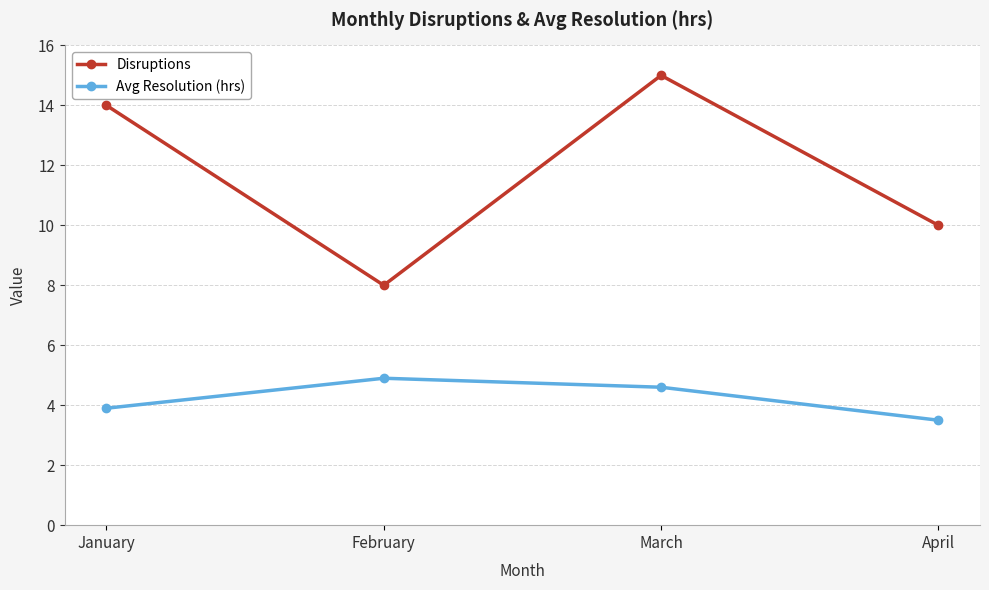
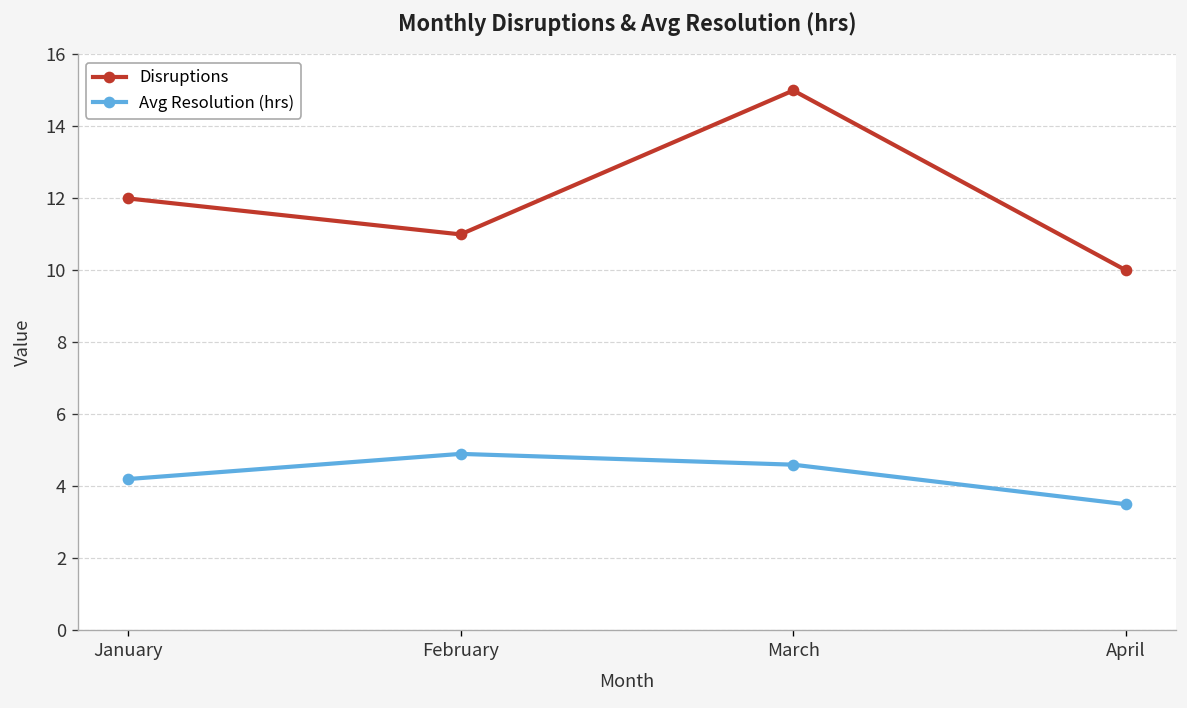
Disruptions, January: 14 -> 12
Avg Resolution (hrs), January: 3.9 -> 4.2
Disruptions, February: 8 -> 11
